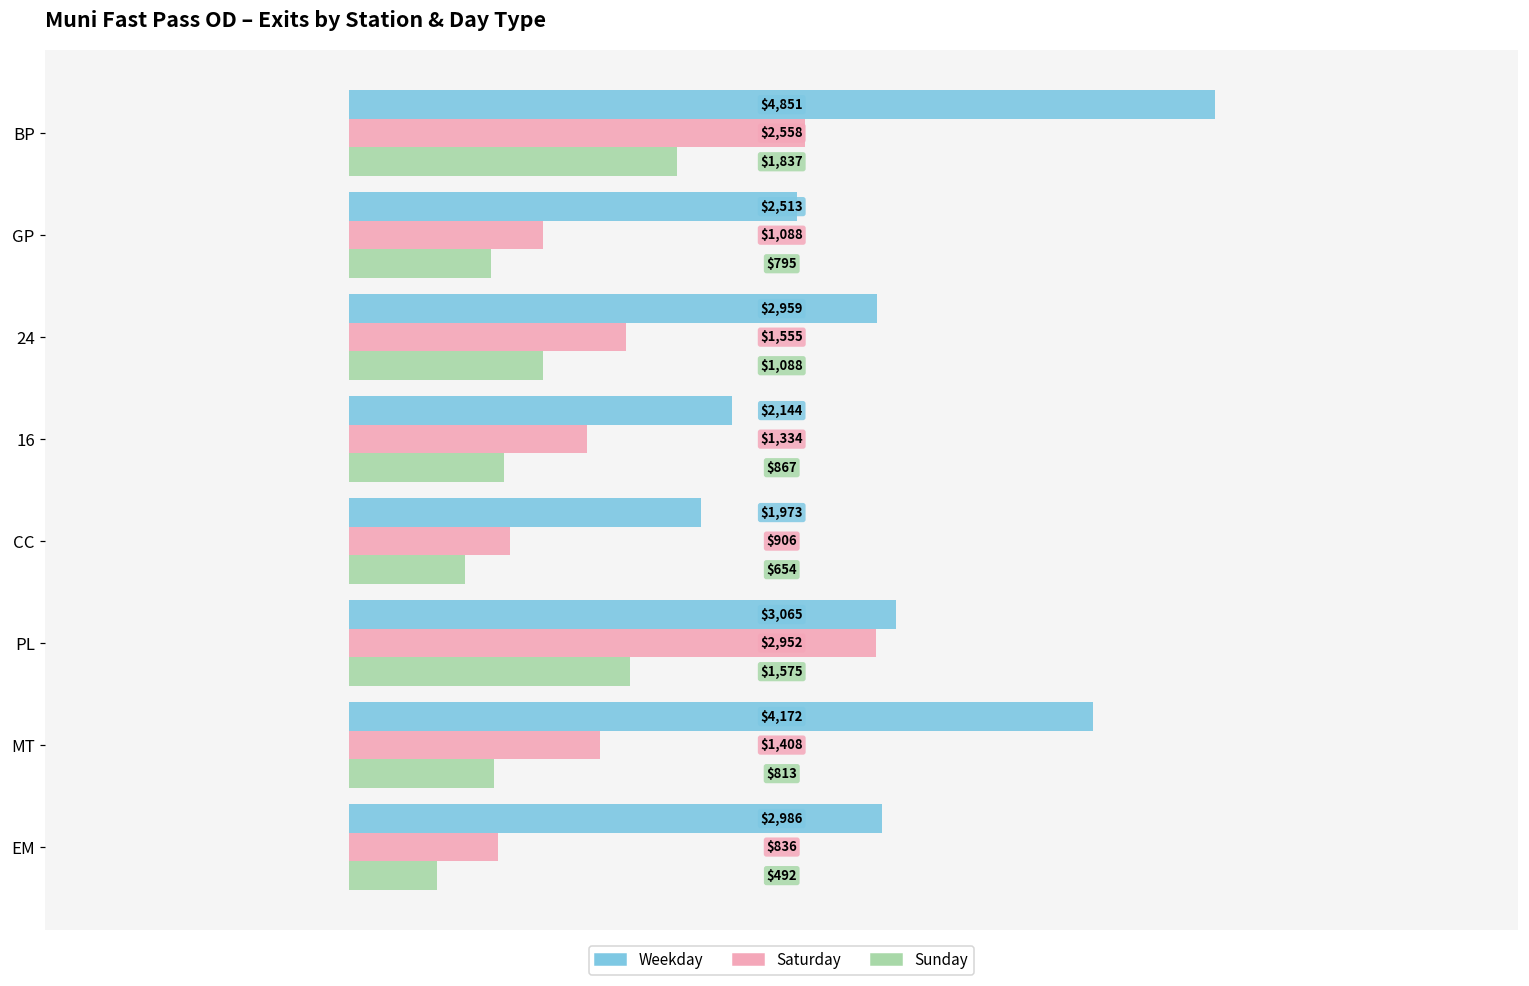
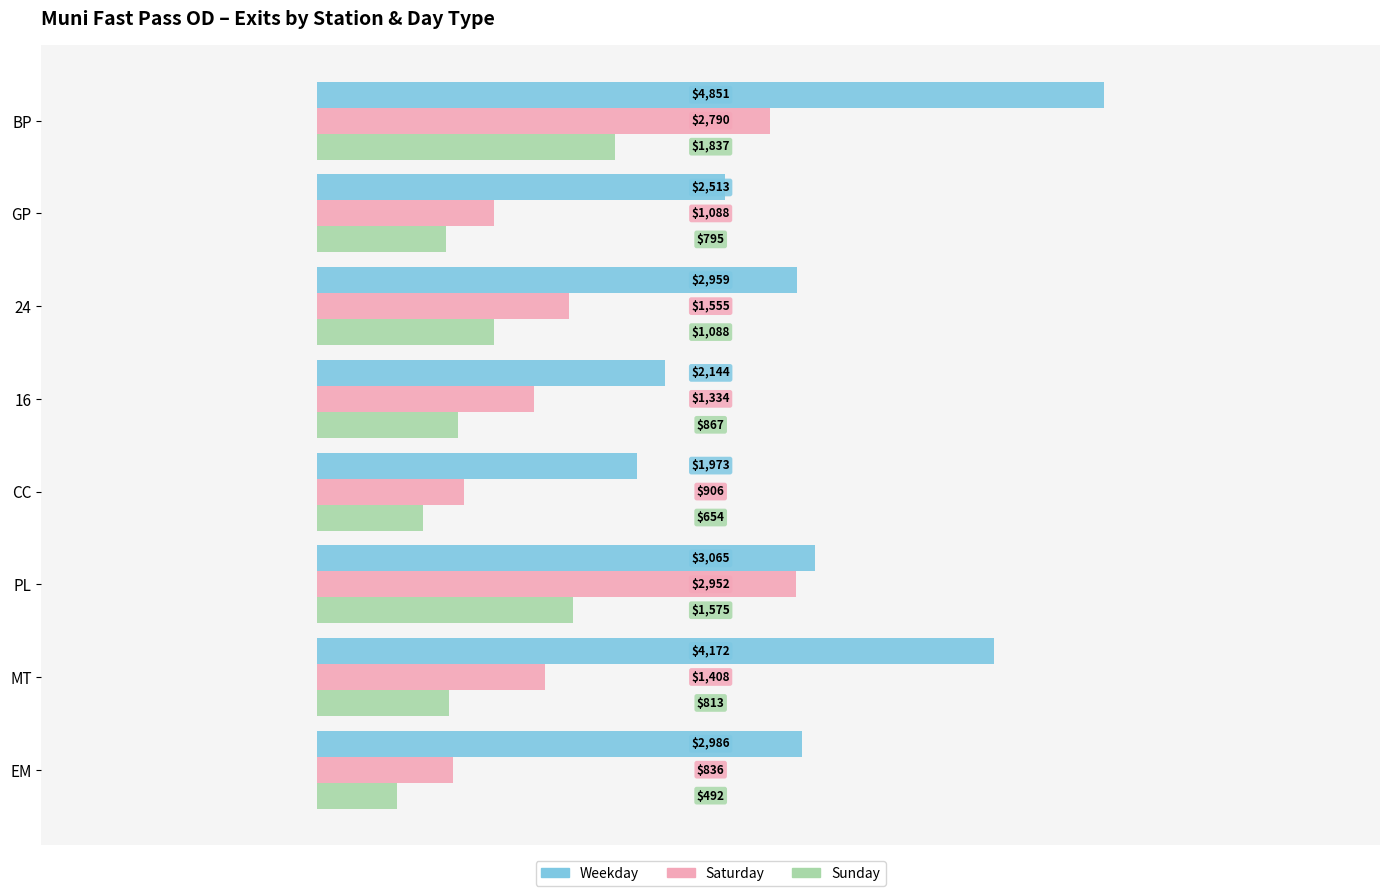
Saturday, BP: $2,558 -> $2,790
